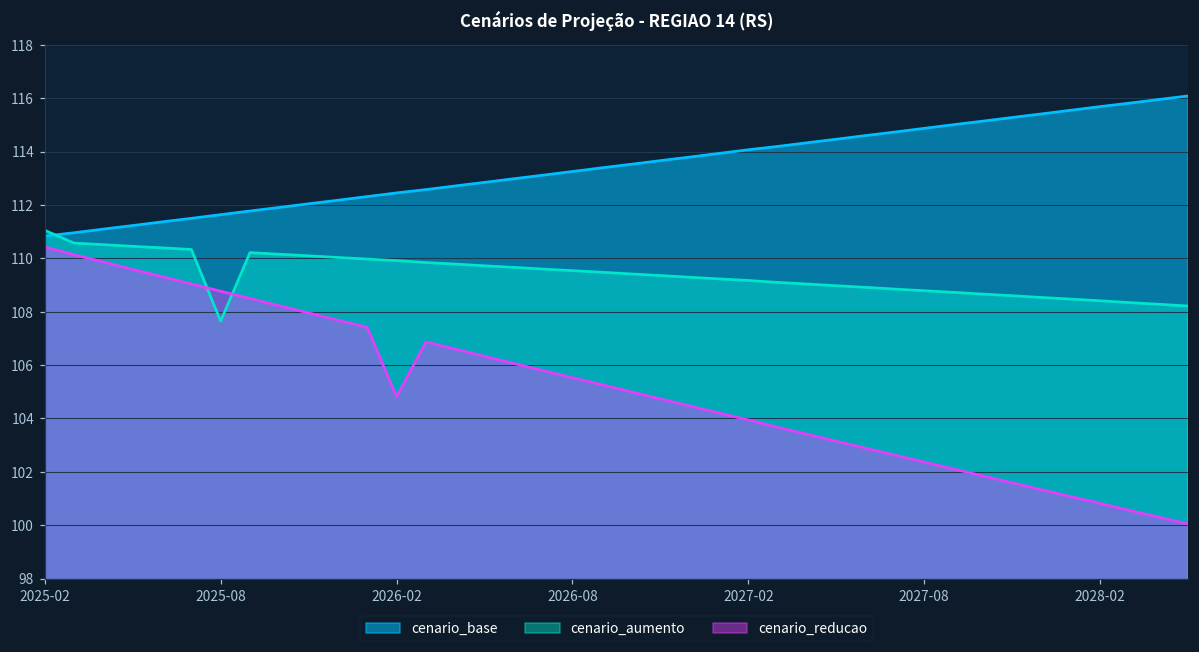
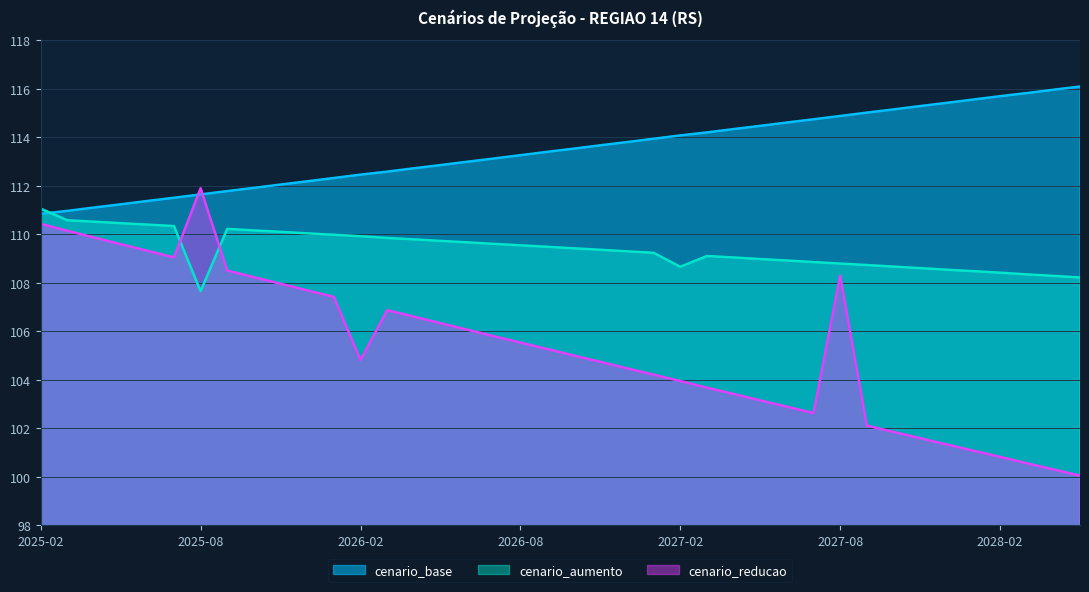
cenario_reducao, 2025-08: 108.8 -> 111.9
cenario_aumento, 2027-02: 109.2 -> 108.7
cenario_reducao, 2027-08: 102.4 -> 108.3
